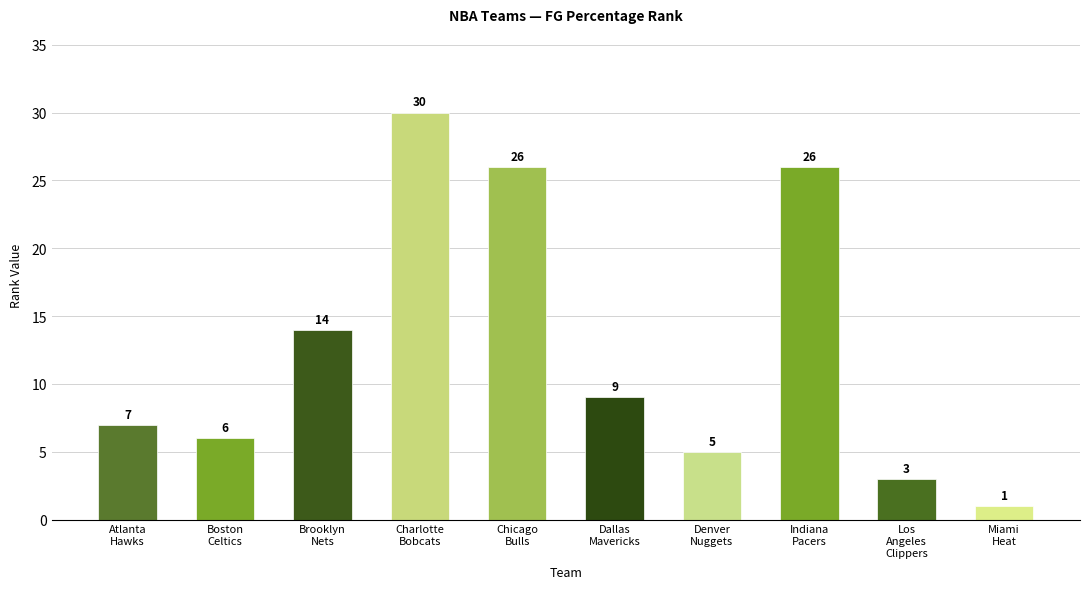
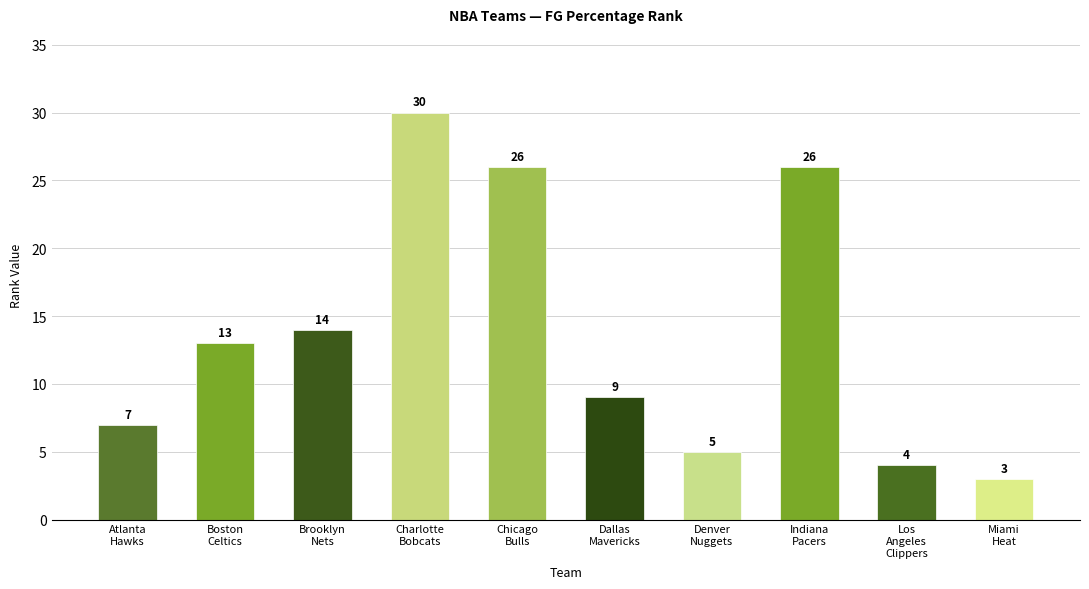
Boston Celtics: 6 -> 13
Los Angeles Clippers: 3 -> 4
Miami Heat: 1 -> 3
